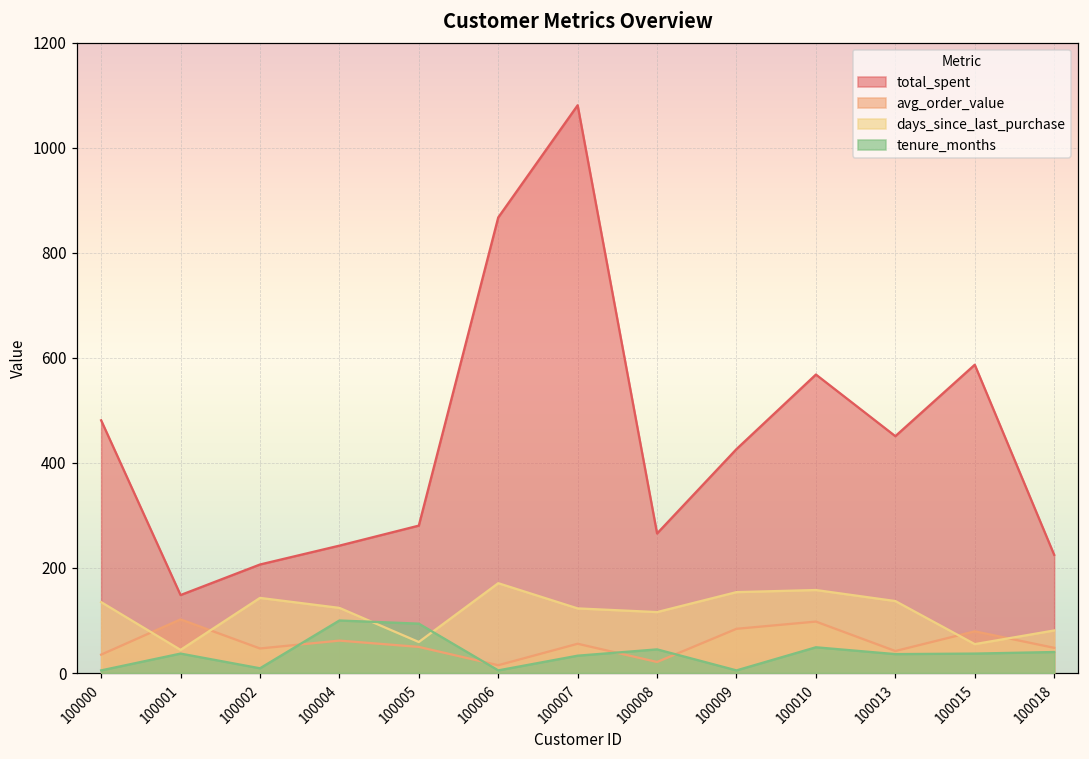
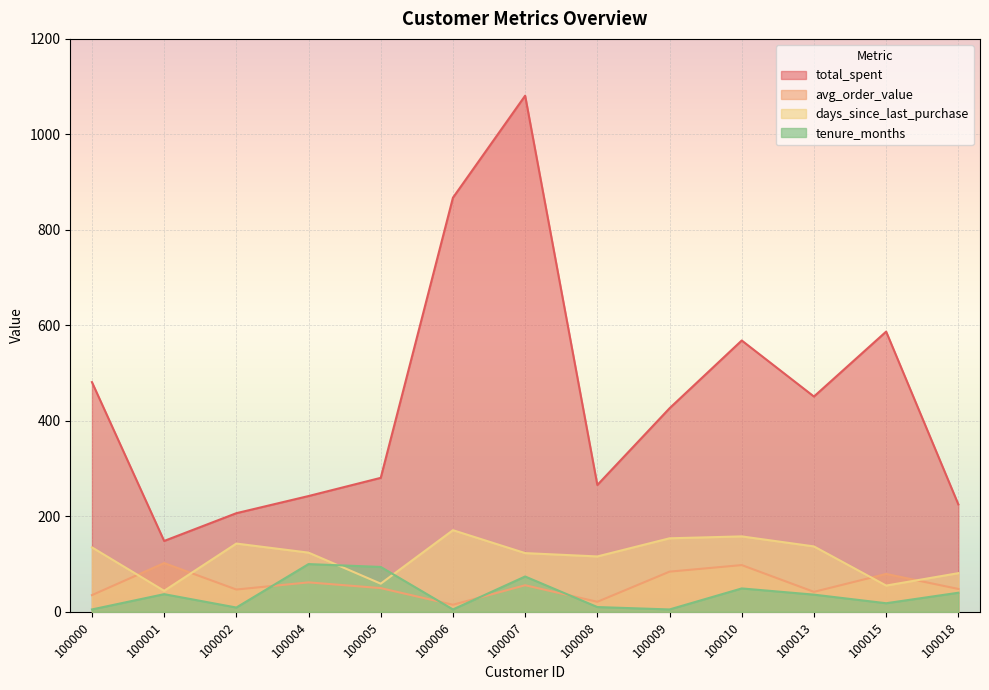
tenure_months, 100007: 30 -> 70
tenure_months, 100008: 50 -> 10
tenure_months, 100015: 40 -> 20
